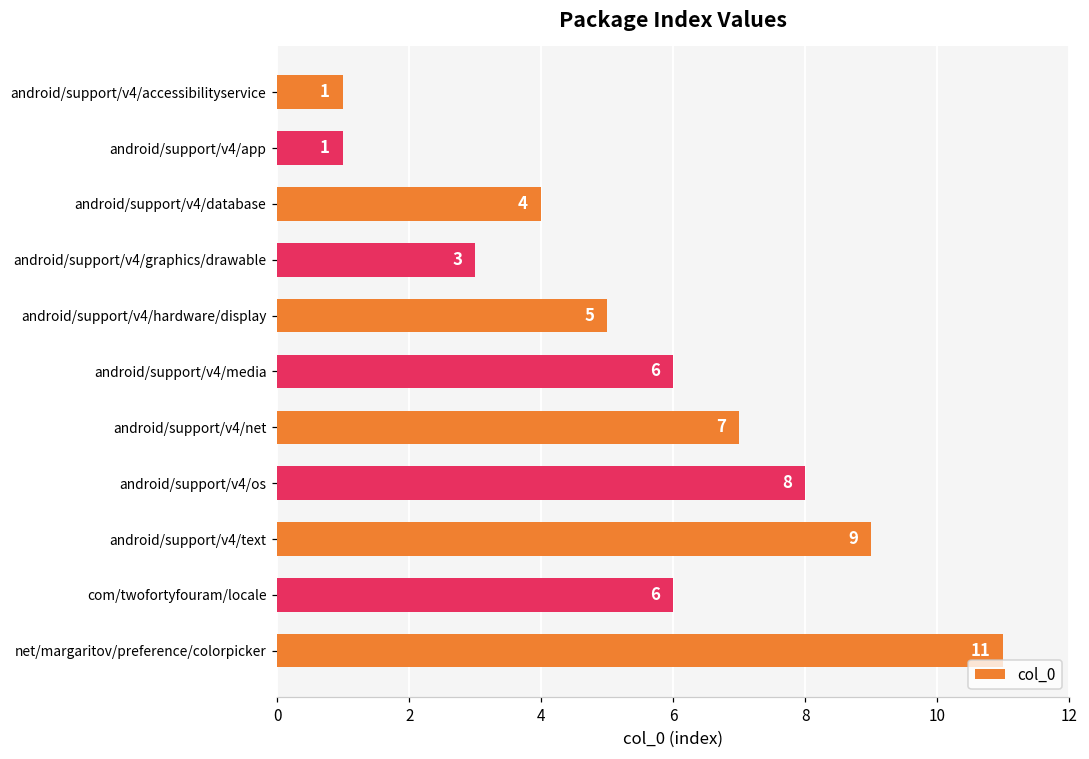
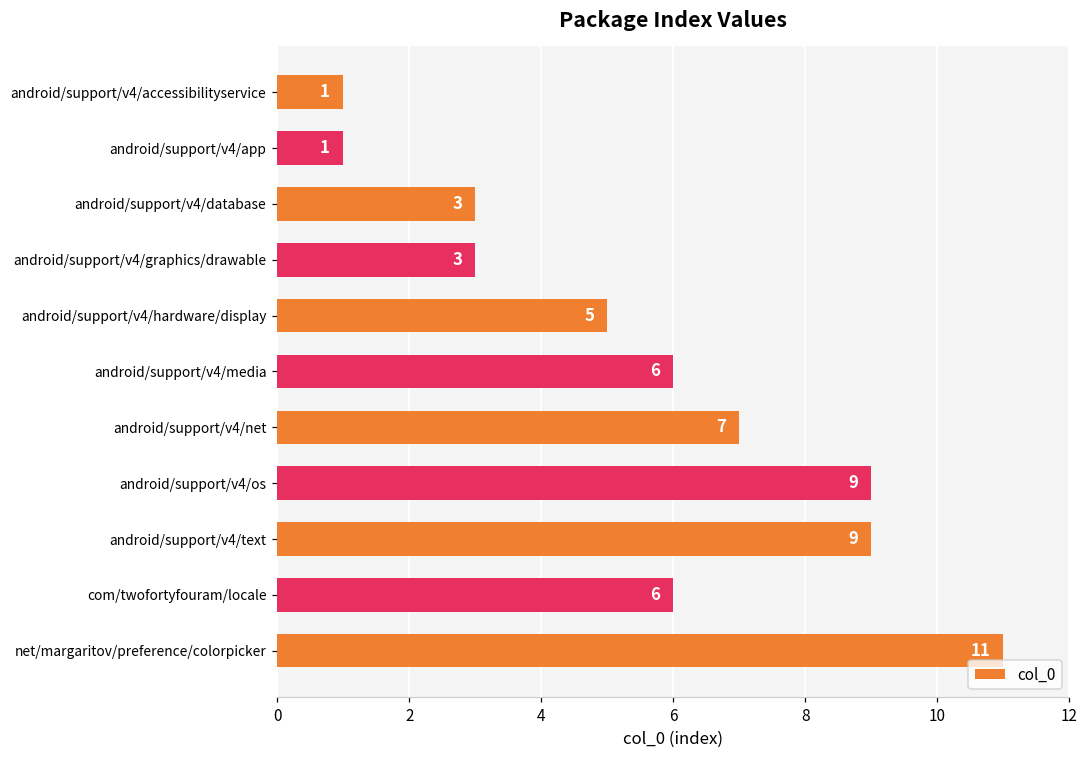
android/support/v4/database: 4 -> 3
android/support/v4/os: 8 -> 9
